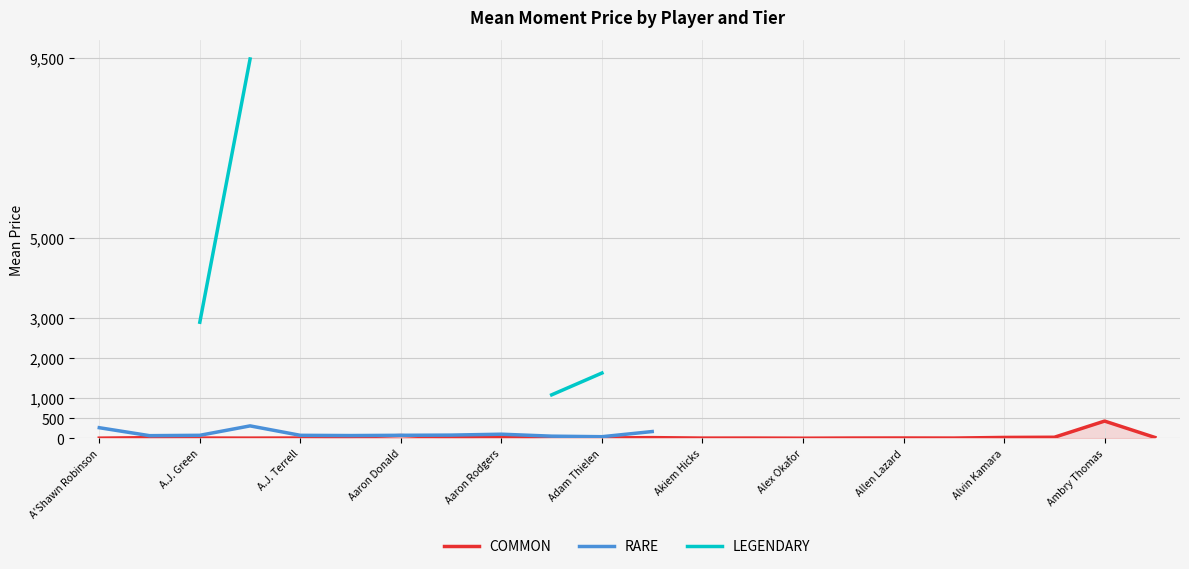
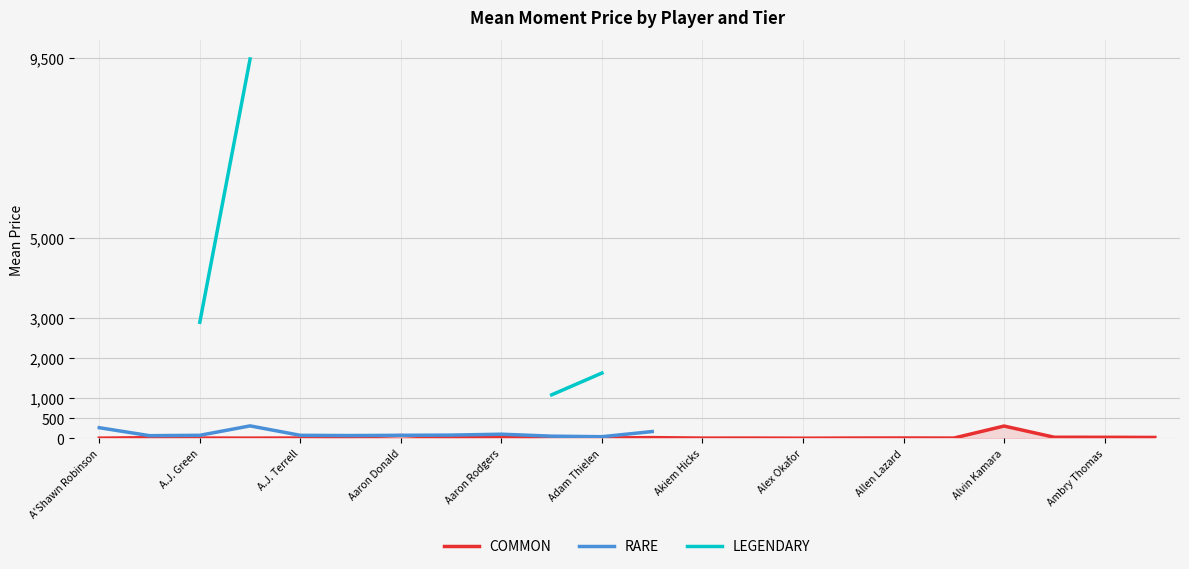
COMMON, Alvin Kamara: 0 -> 300
COMMON, Ambry Thomas: 400 -> 0
